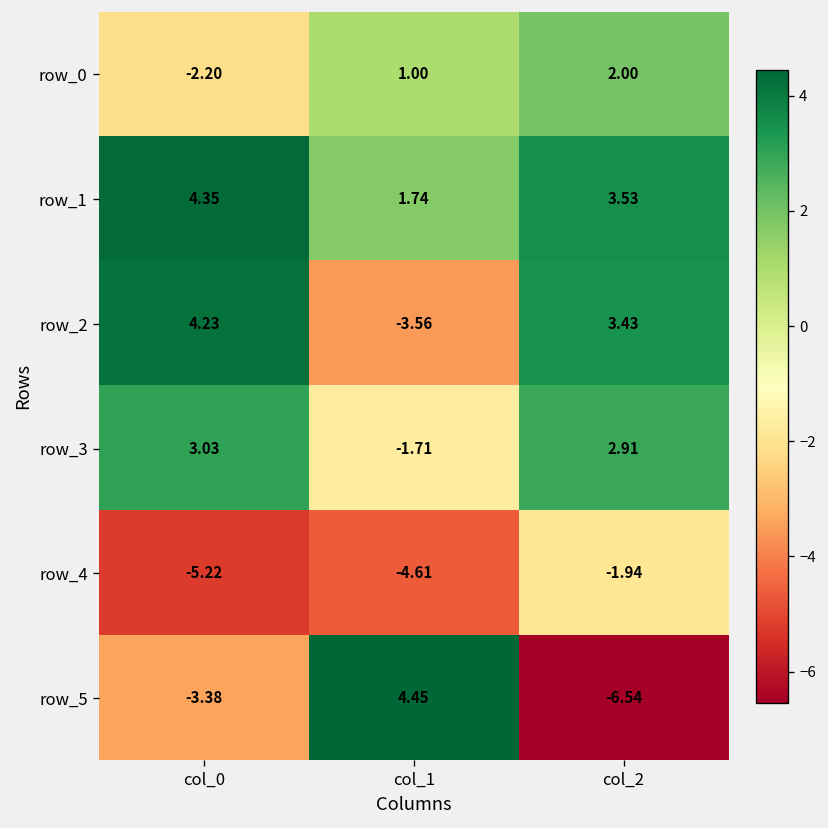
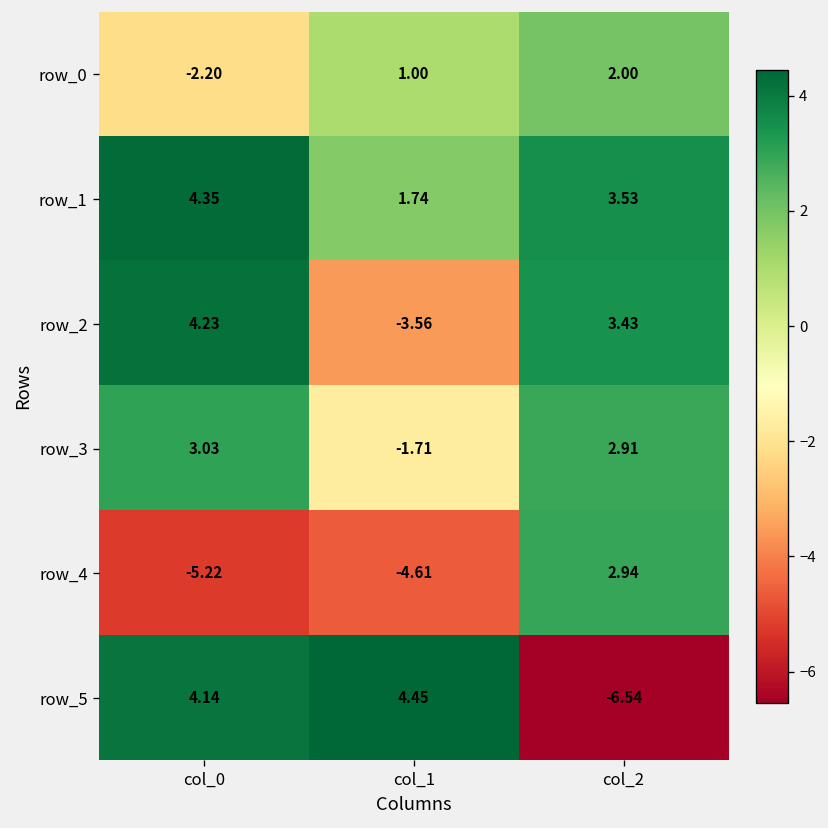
row_4, col_2: -1.94 -> 2.94
row_5, col_0: -3.38 -> 4.14
